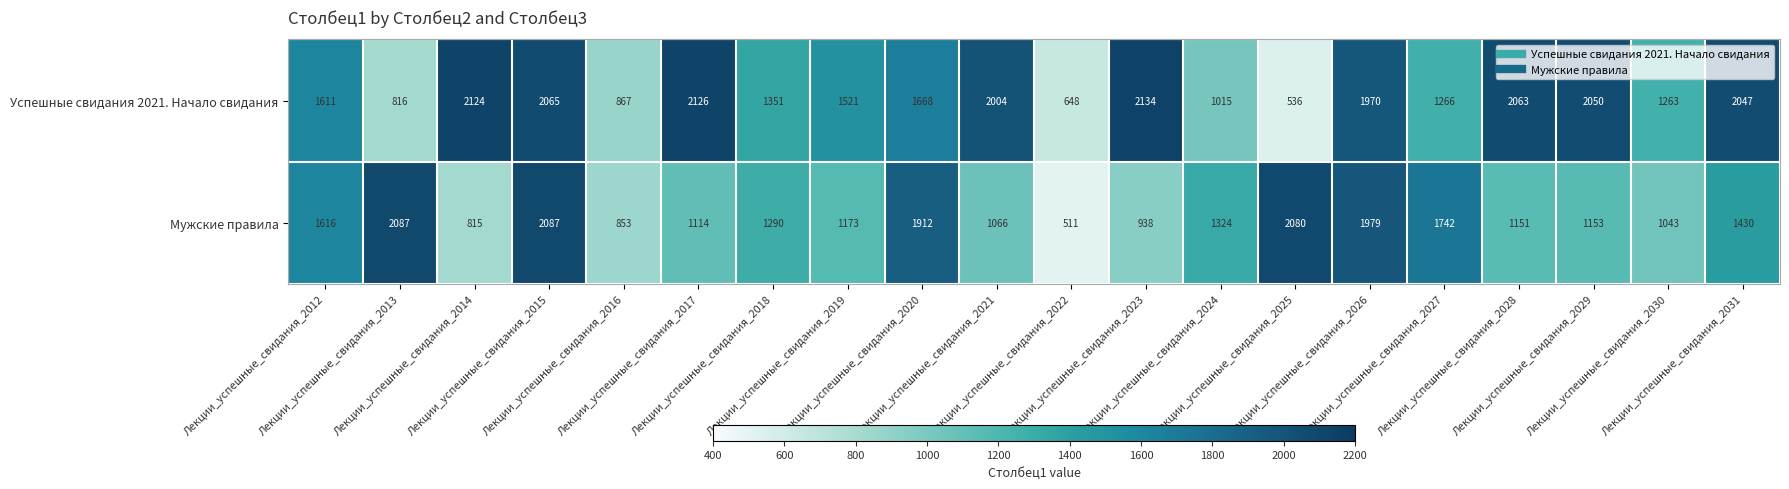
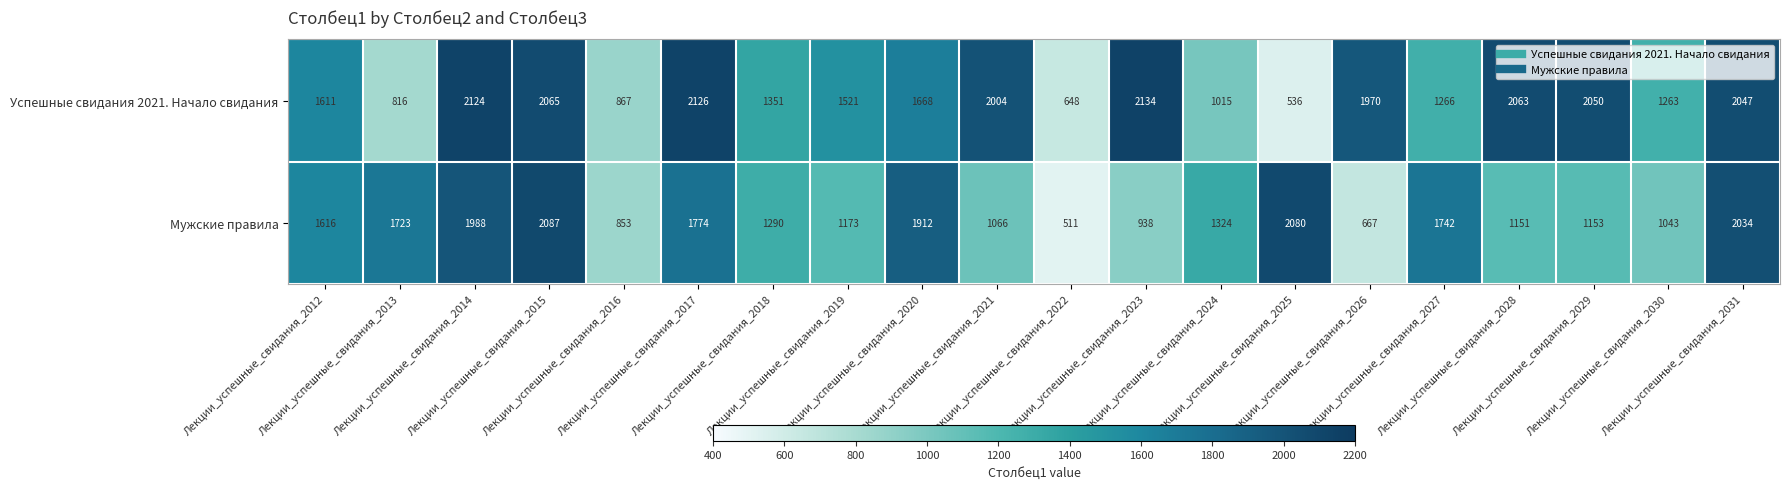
Мужские правила, Лекции_успешные_свидания_2013: 2087 -> 1723
Мужские правила, Лекции_успешные_свидания_2014: 815 -> 1988
Мужские правила, Лекции_успешные_свидания_2017: 1114 -> 1774
Мужские правила, Лекции_успешные_свидания_2026: 1979 -> 667
Мужские правила, Лекции_успешные_свидания_2031: 1430 -> 2034
